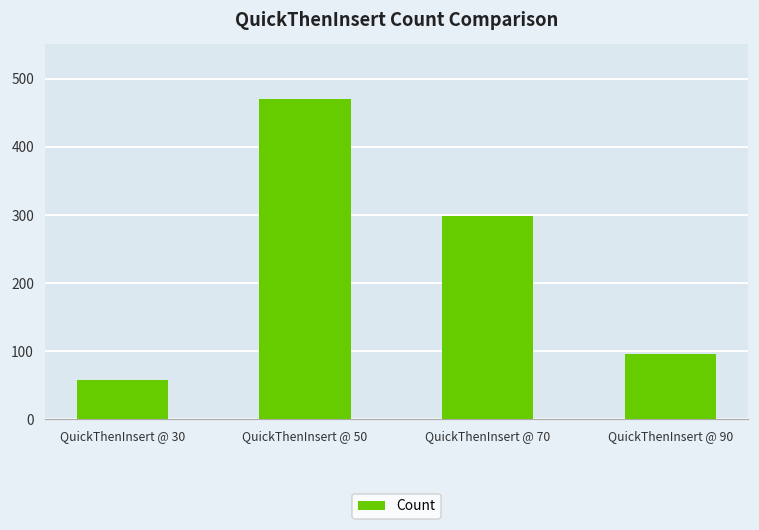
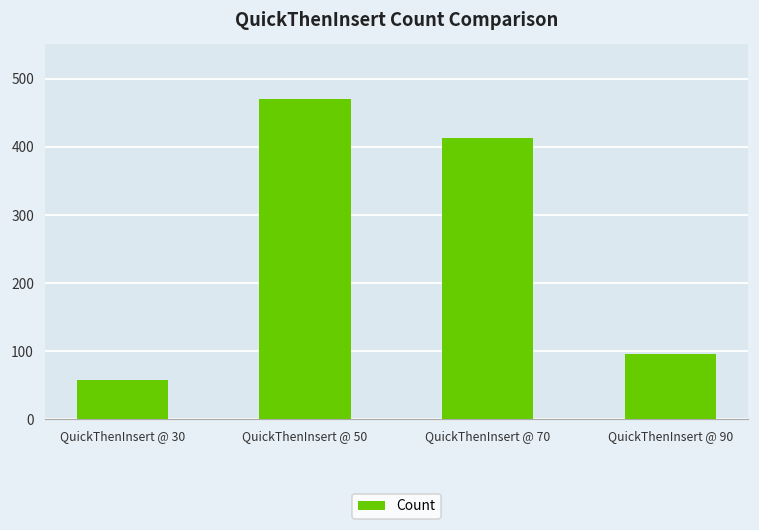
QuickThenInsert @ 70: 300 -> 410
